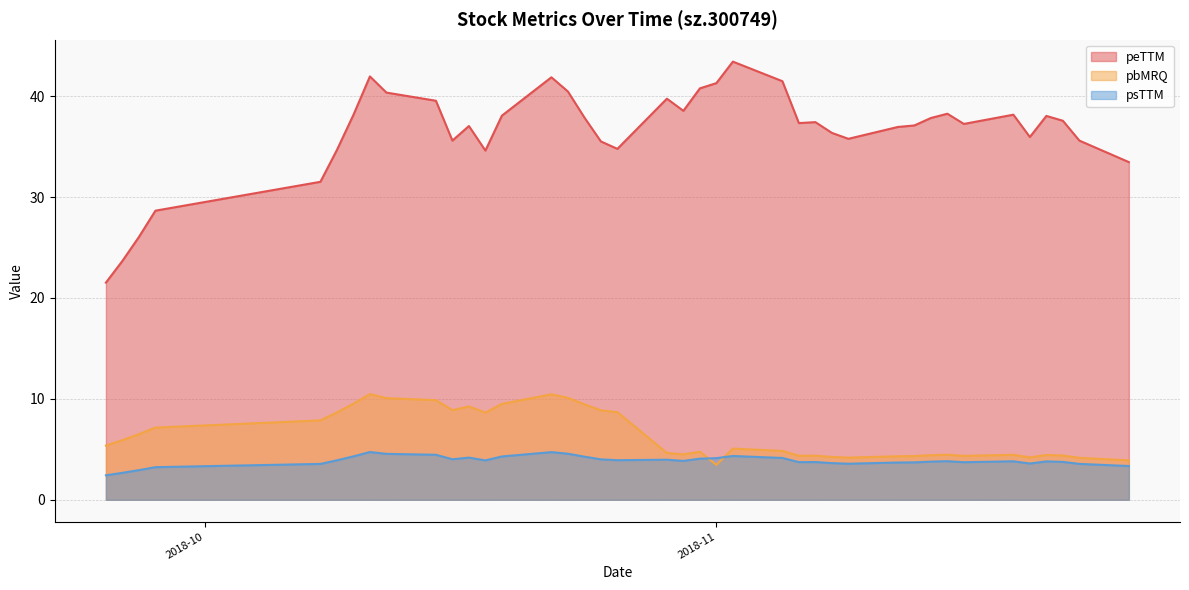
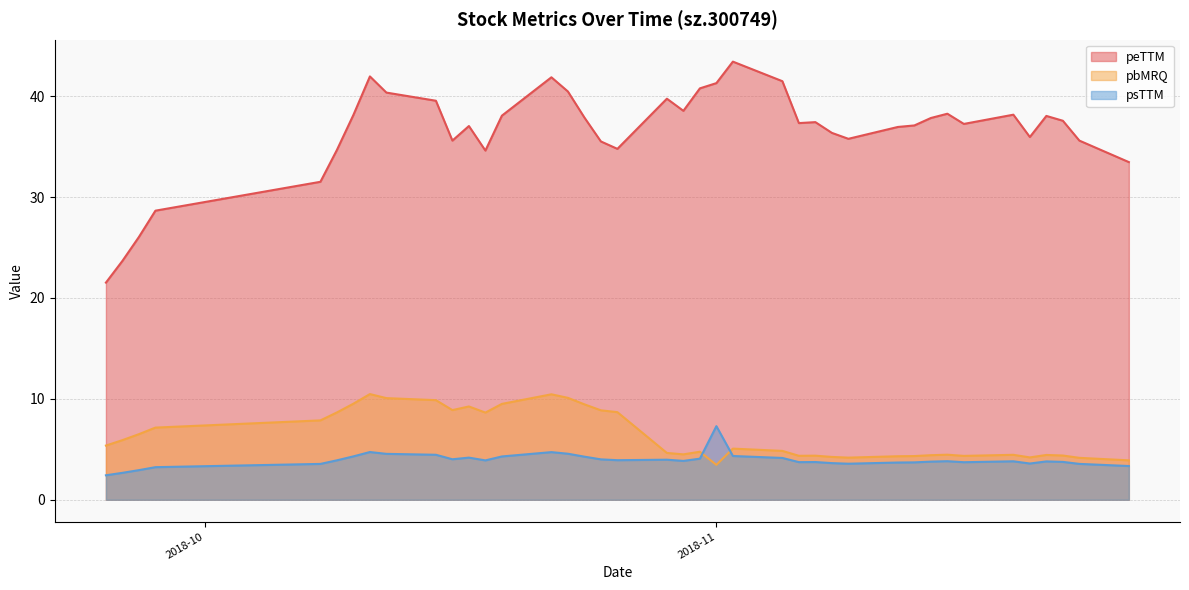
psTTM, 2018-11: 4.1 -> 7.3
